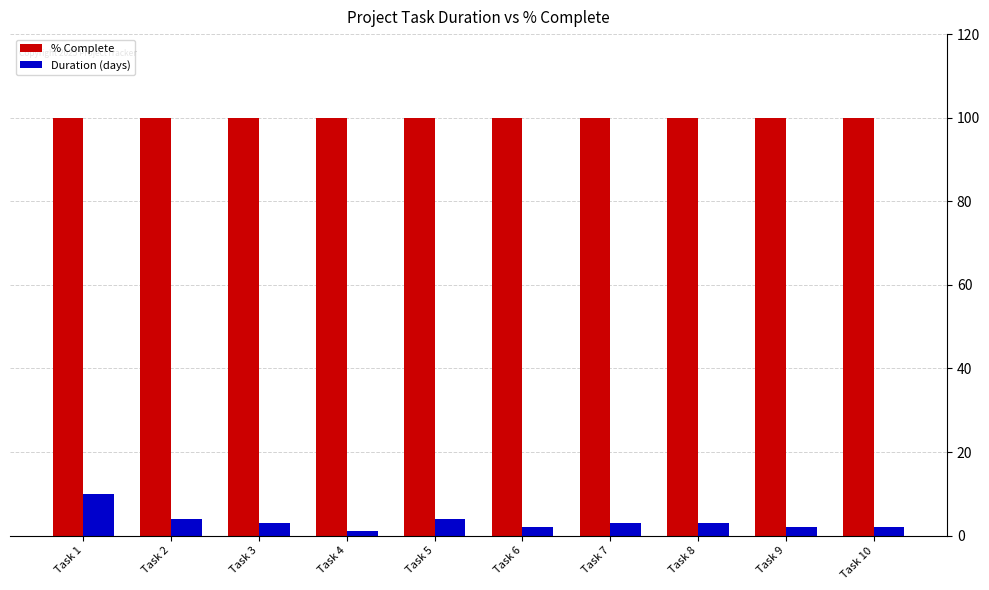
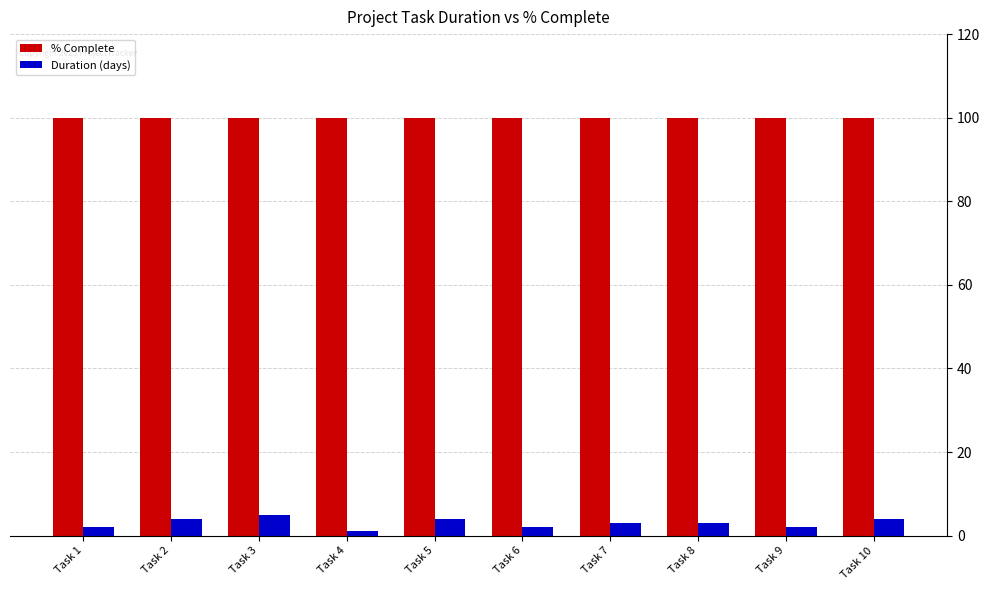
Duration (days), Task 1: 10 -> 2
Duration (days), Task 3: 3 -> 5
Duration (days), Task 10: 2 -> 4
